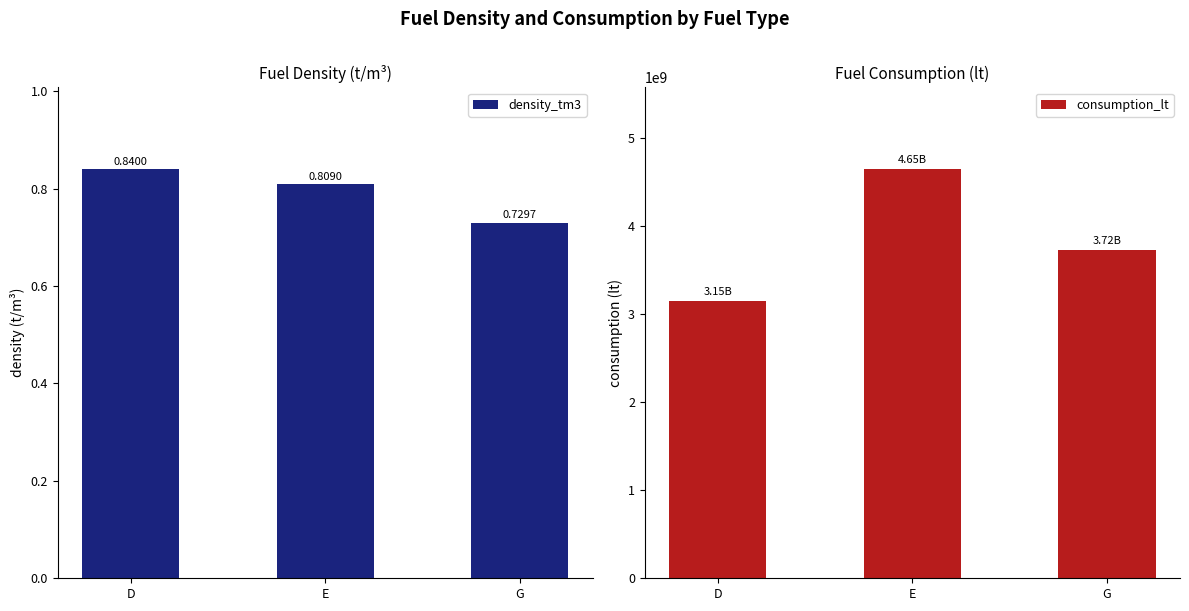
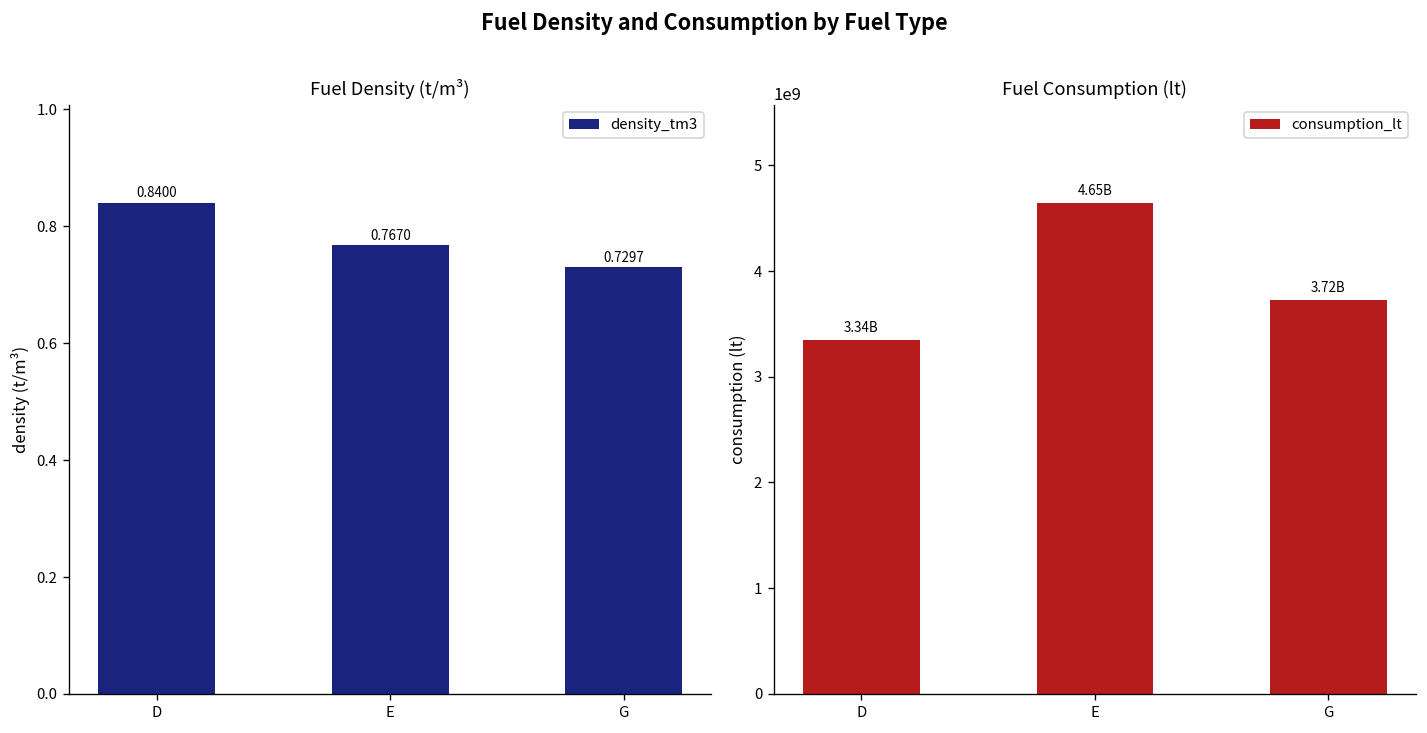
Fuel Density (t/m³), E: 0.8090 -> 0.7670
Fuel Consumption (lt), D: 3.15B -> 3.34B
